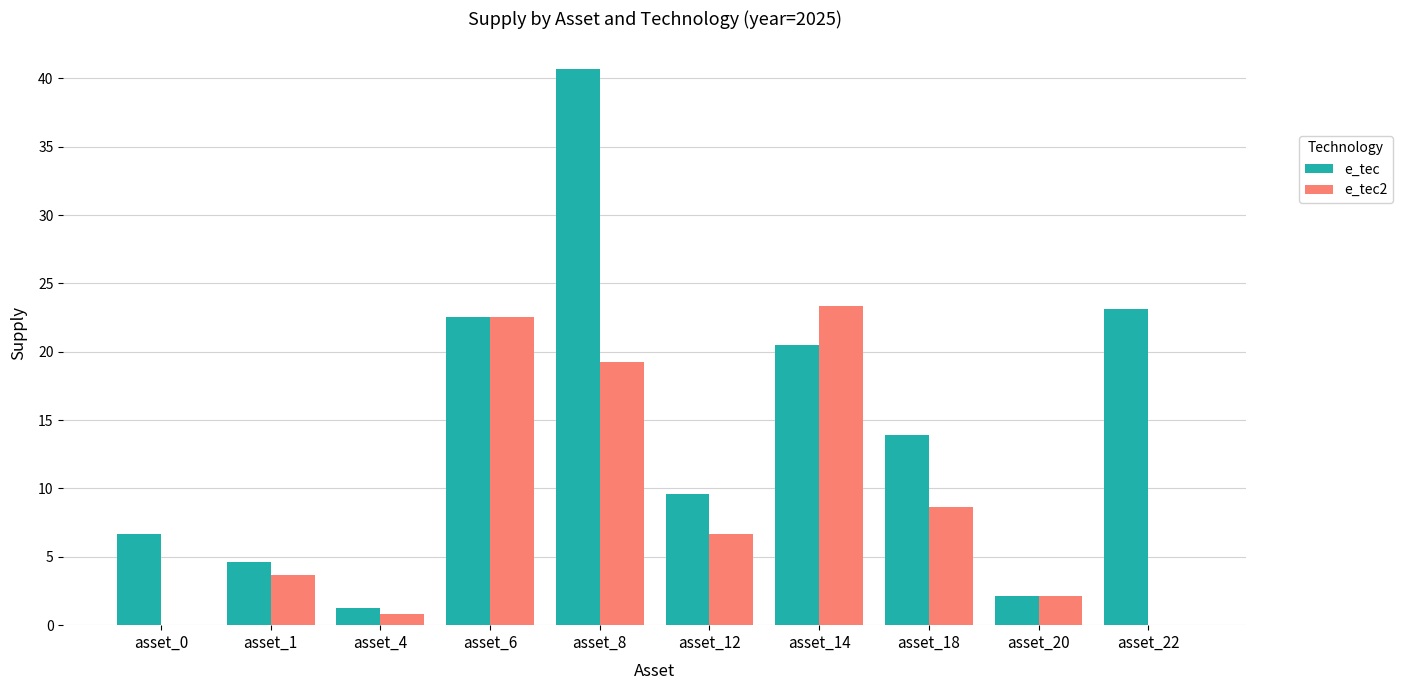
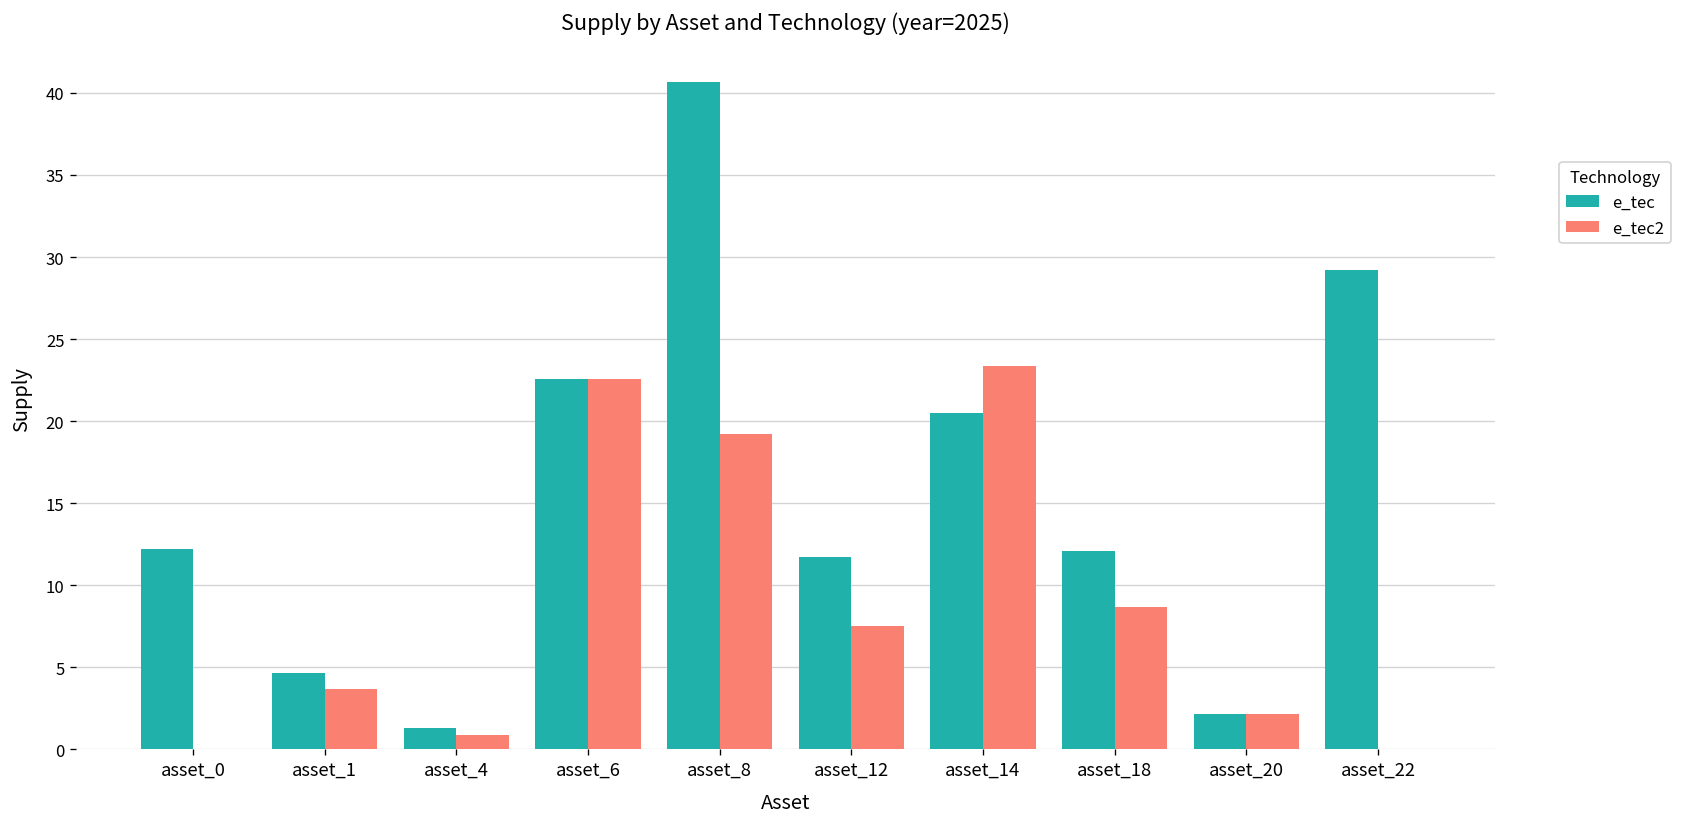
e_tec, asset_0: 6.6 -> 12.2
e_tec, asset_12: 9.6 -> 11.7
e_tec2, asset_12: 6.7 -> 7.5
e_tec, asset_18: 13.9 -> 12.1
e_tec, asset_22: 23.1 -> 29.2
